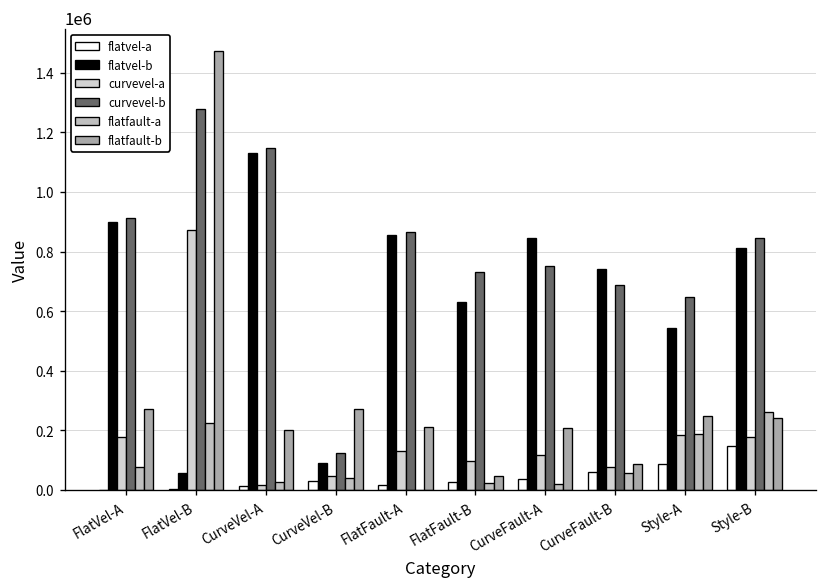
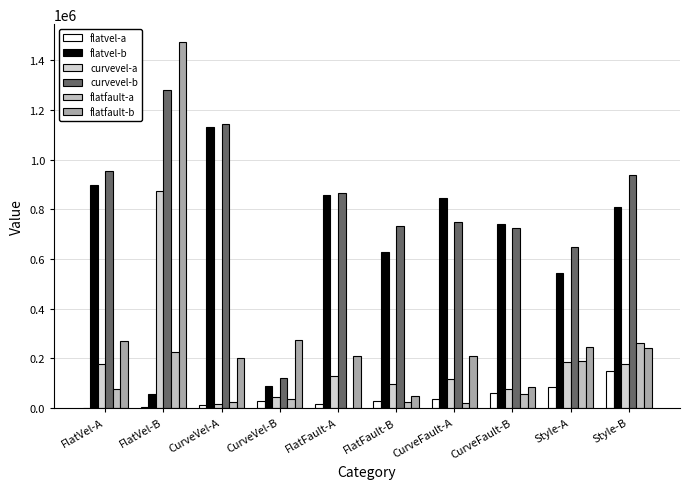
curvevel-b, FlatVel-A: 910000 -> 960000
curvevel-b, CurveFault-B: 690000 -> 730000
curvevel-b, Style-B: 840000 -> 940000
